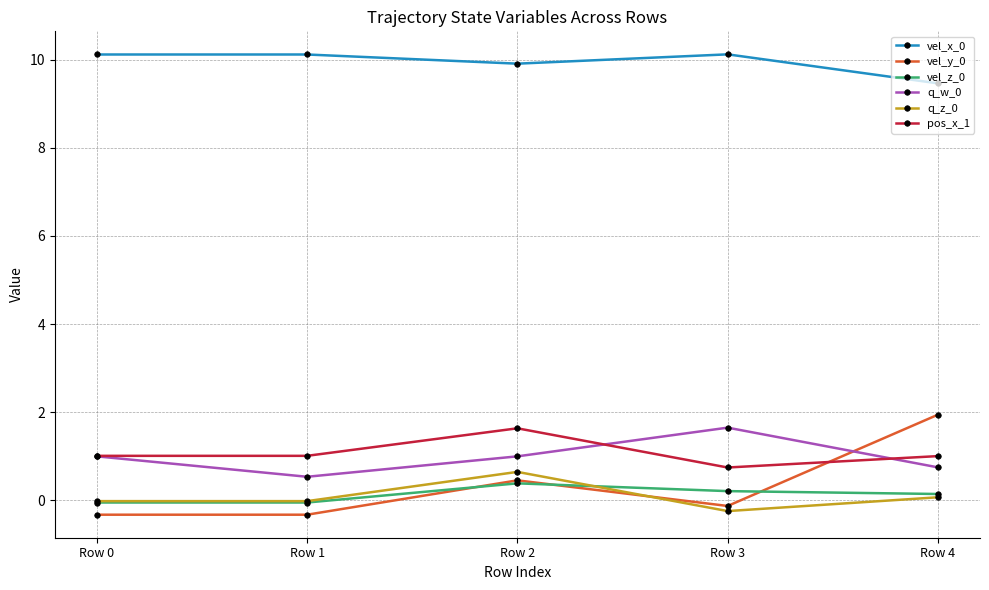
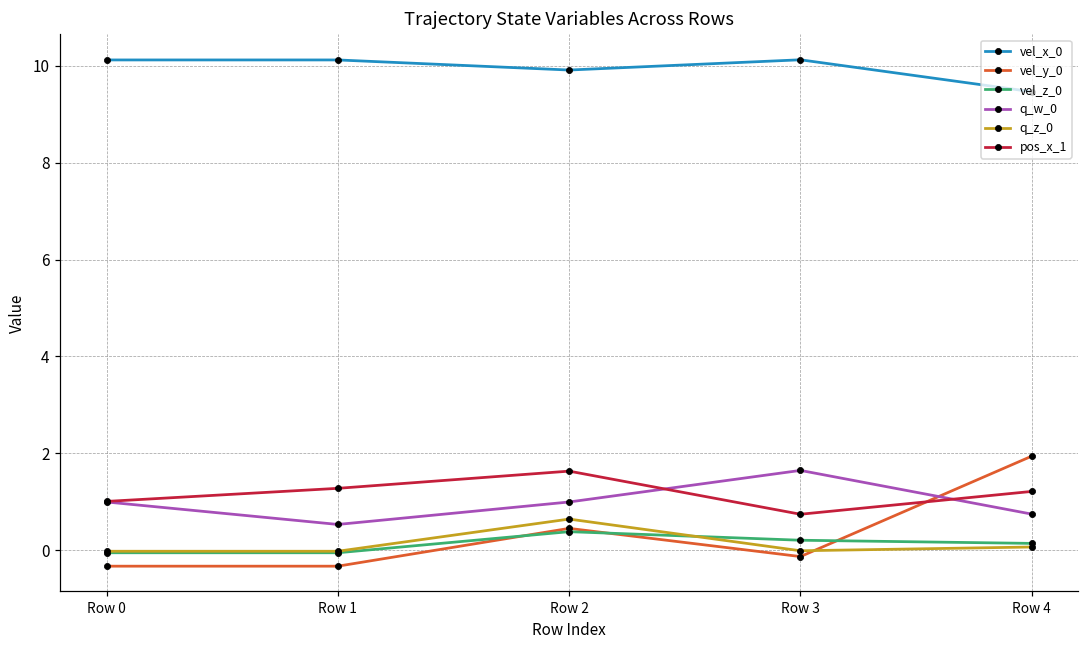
pos_x_1, Row 1: 1.0 -> 1.3
q_z_0, Row 3: -0.2 -> 0.0
pos_x_1, Row 4: 1.0 -> 1.2
